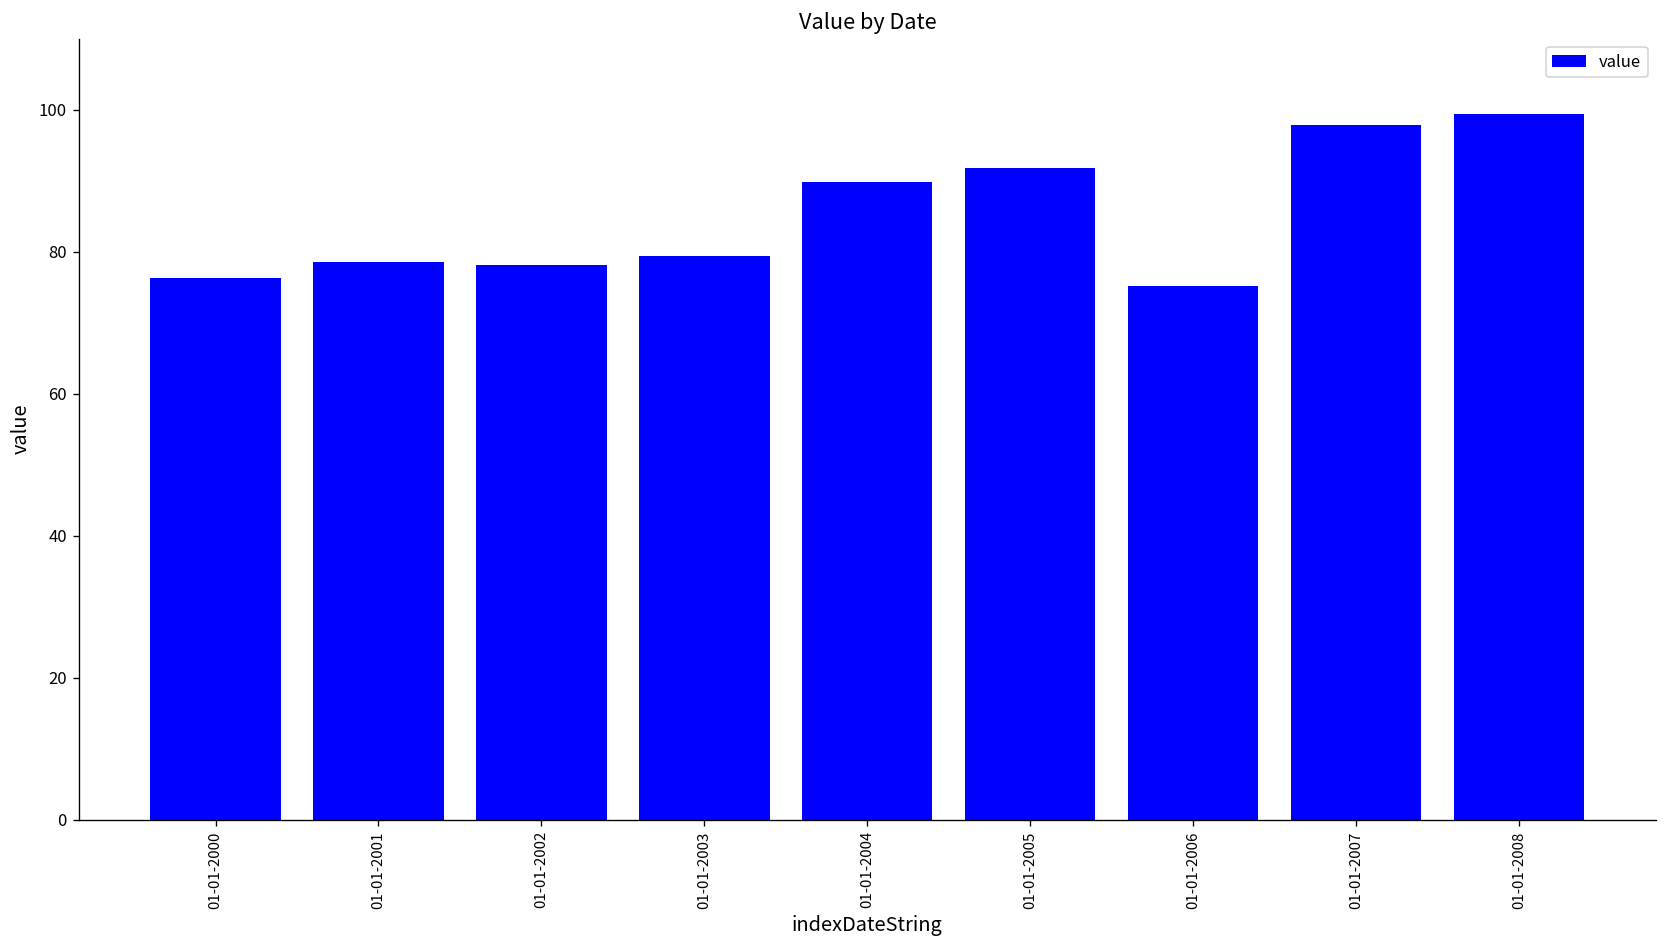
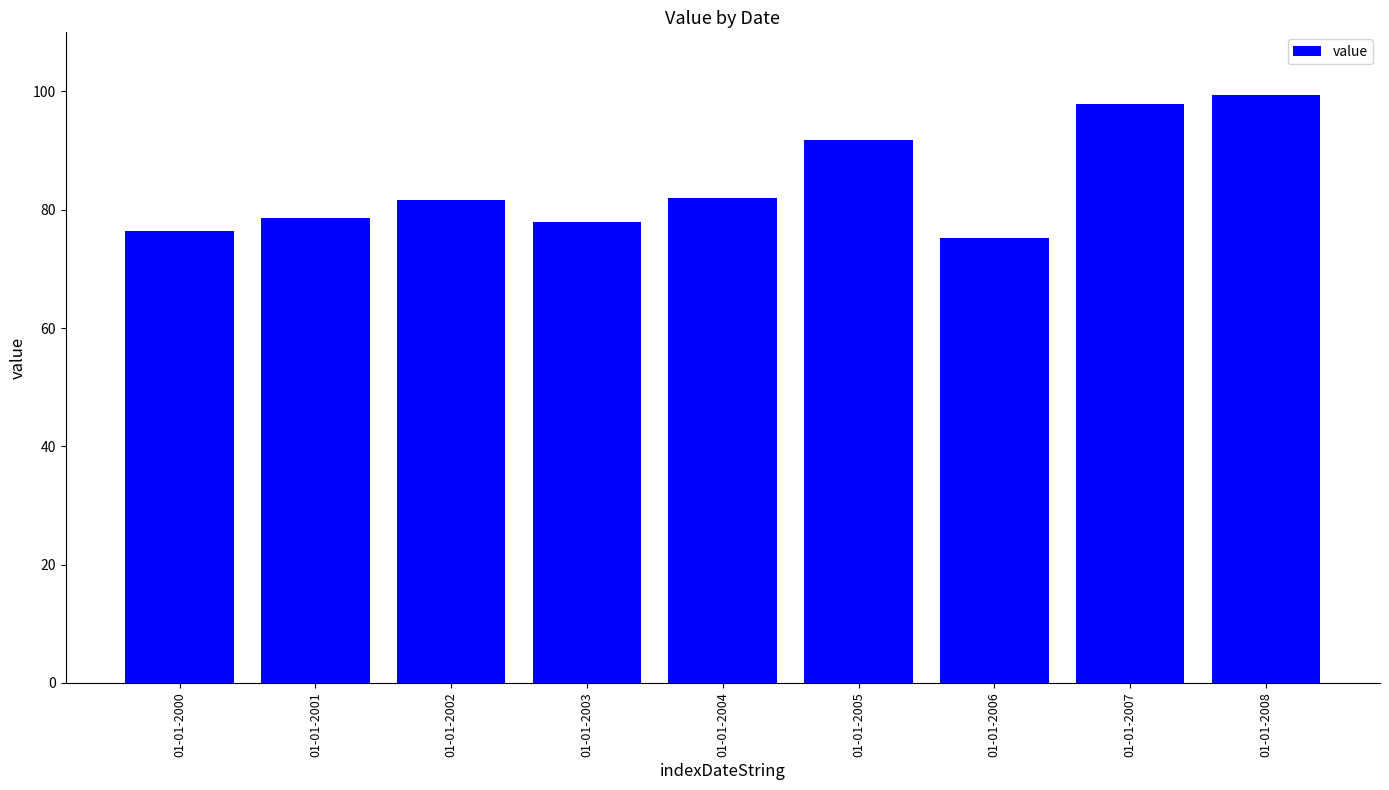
01-01-2002: 78 -> 82
01-01-2003: 79 -> 78
01-01-2004: 90 -> 82
